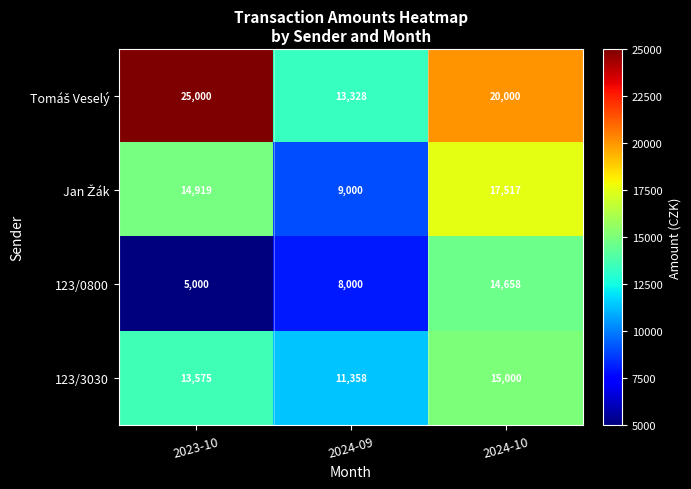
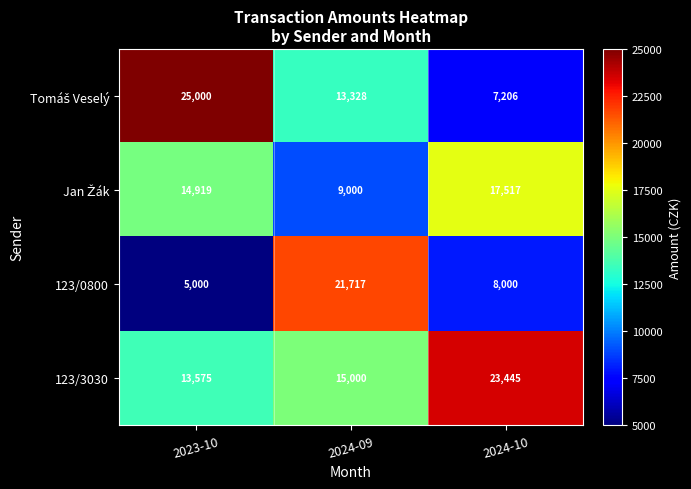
Tomáš Veselý, 2024-10: 20,000 -> 7,206
123/0800, 2024-09: 8,000 -> 21,717
123/0800, 2024-10: 14,658 -> 8,000
123/3030, 2024-09: 11,358 -> 15,000
123/3030, 2024-10: 15,000 -> 23,445
